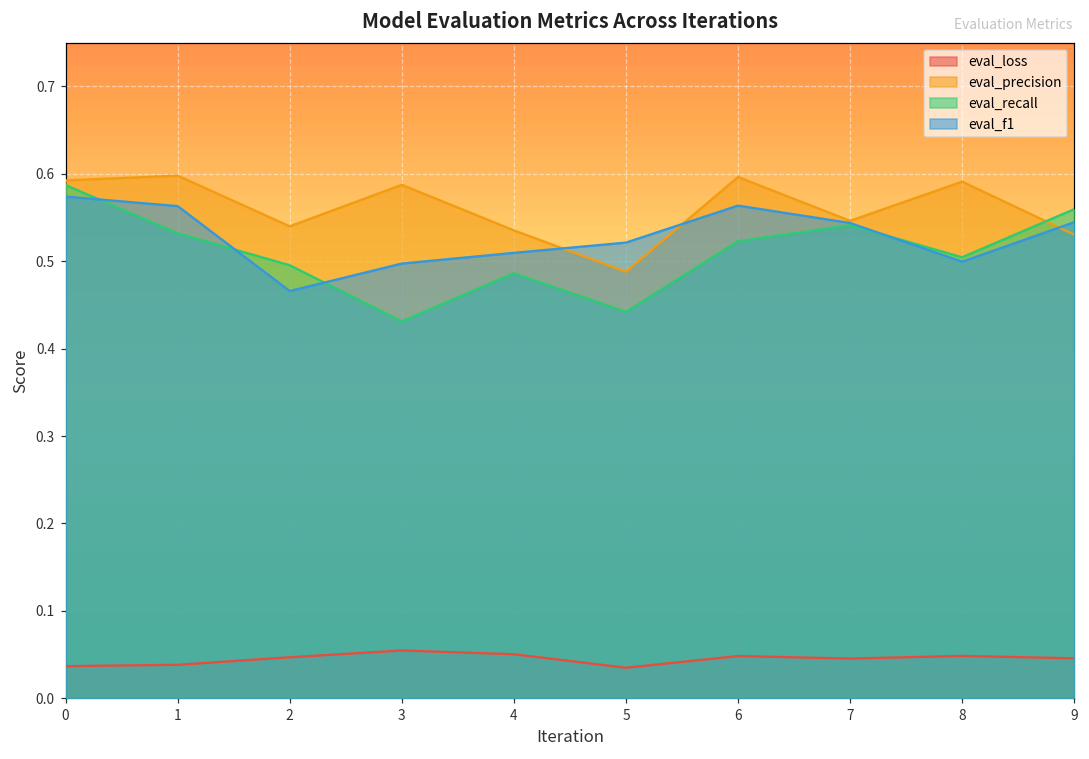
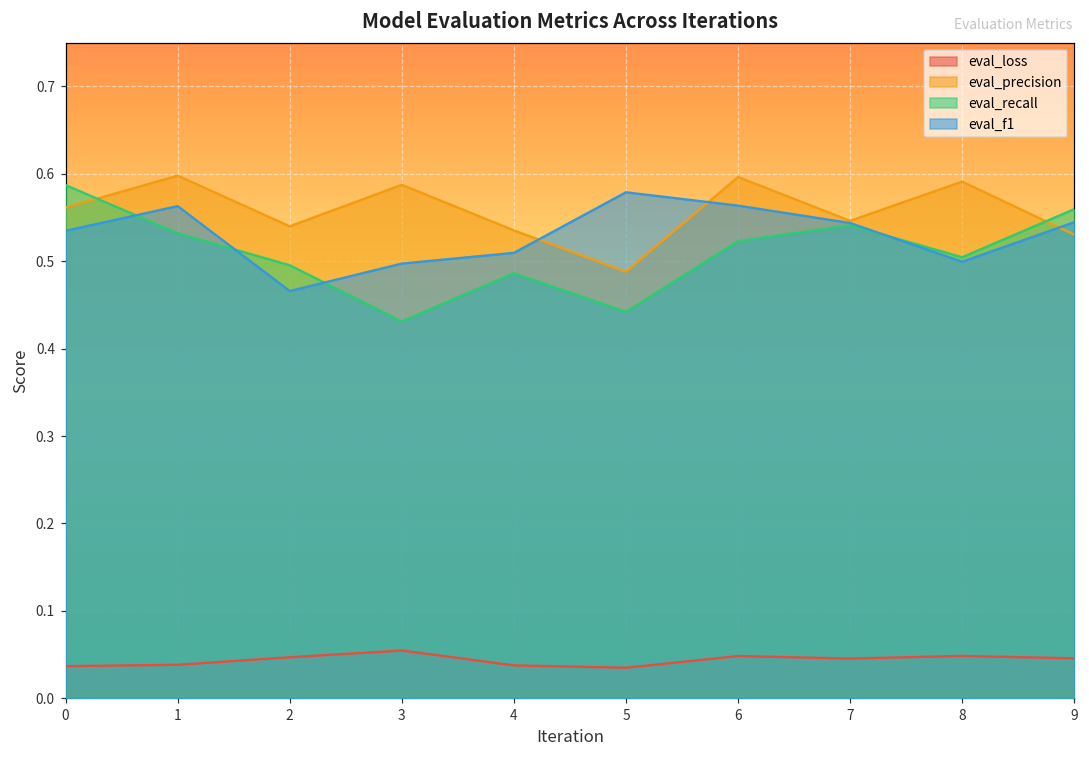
eval_precision, 0: 0.59 -> 0.56
eval_f1, 0: 0.57 -> 0.53
eval_loss, 4: 0.05 -> 0.04
eval_f1, 5: 0.52 -> 0.58
